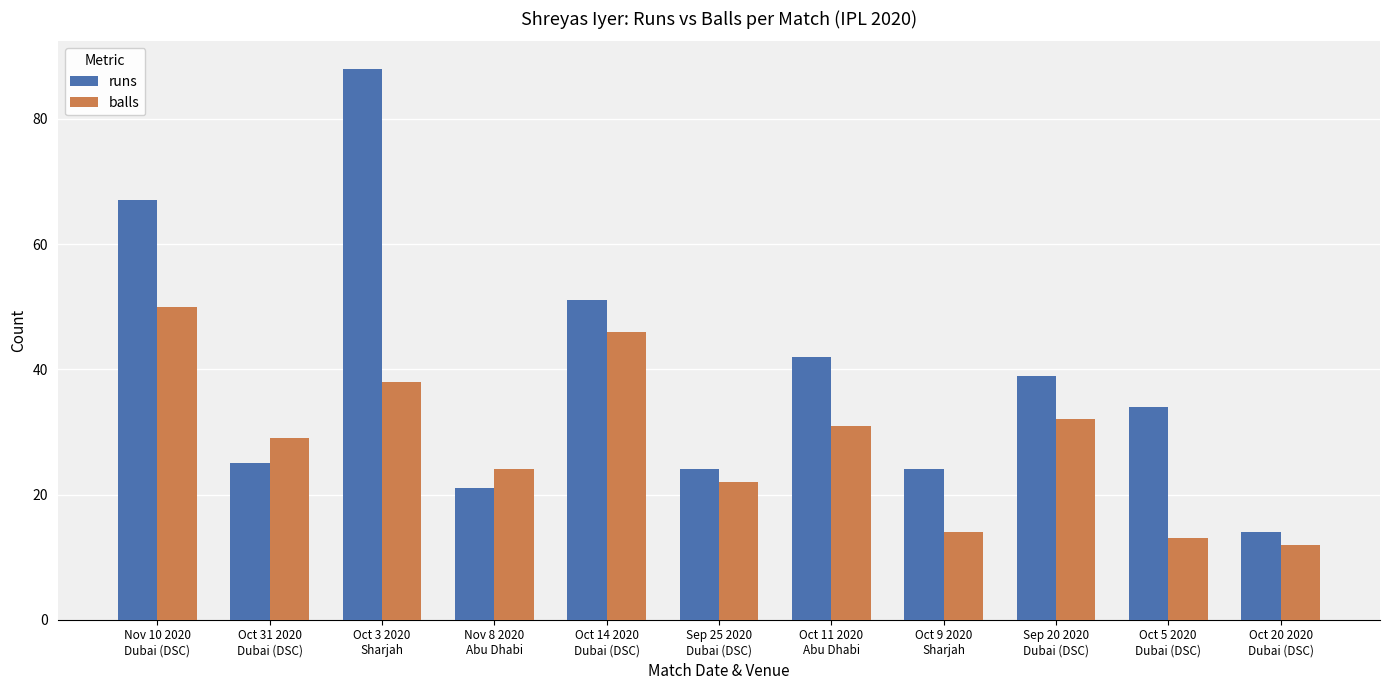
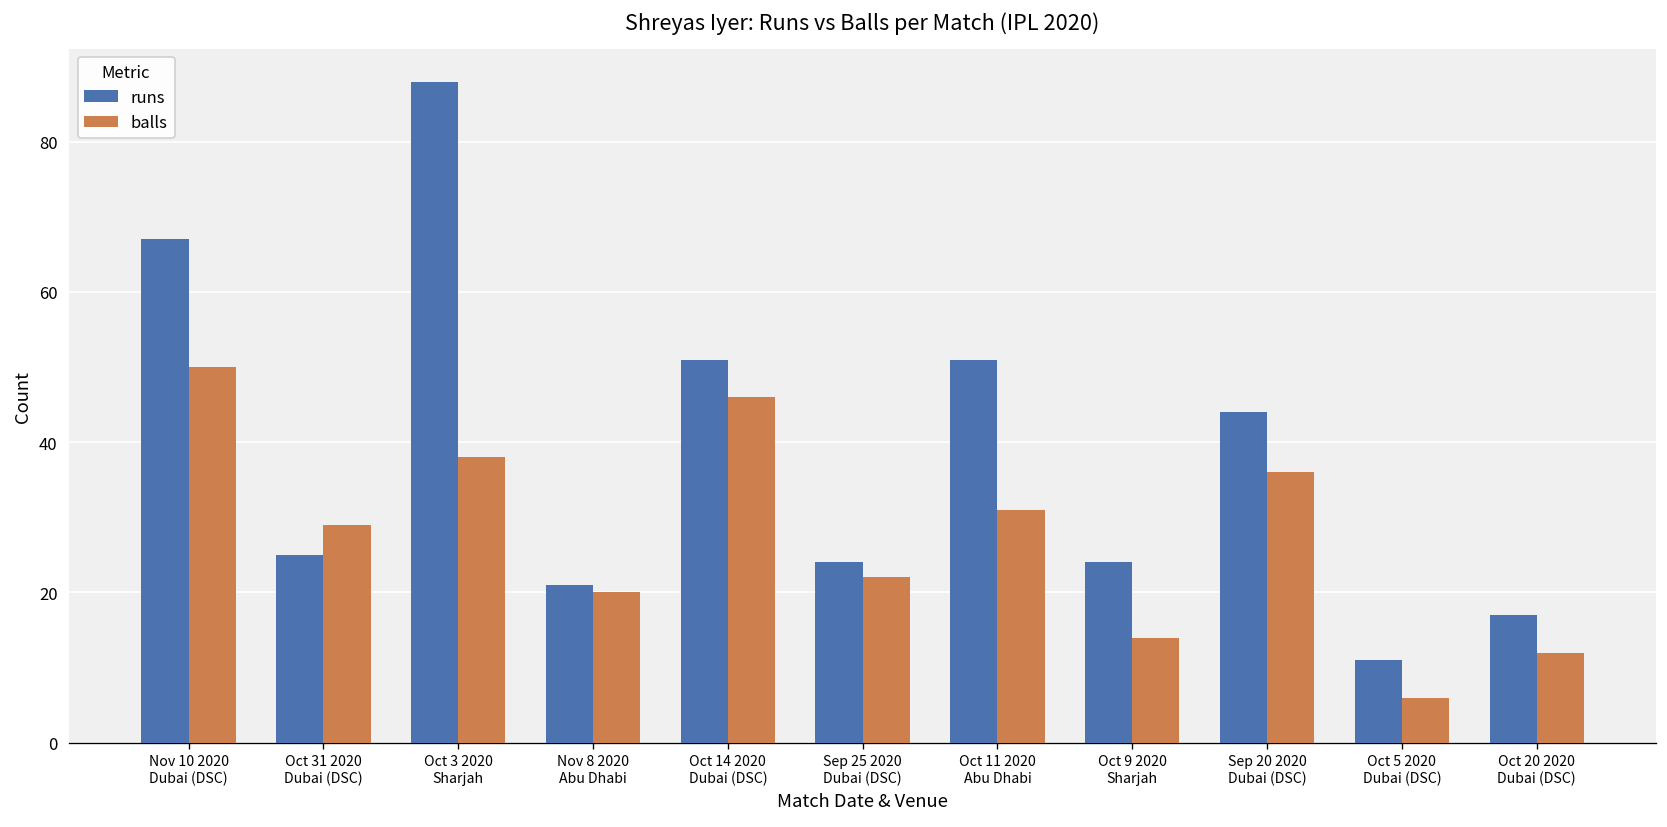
balls, Nov 8 2020 Abu Dhabi: 24 -> 20
runs, Oct 11 2020 Abu Dhabi: 42 -> 51
runs, Sep 20 2020 Dubai (DSC): 39 -> 44
balls, Sep 20 2020 Dubai (DSC): 32 -> 36
runs, Oct 5 2020 Dubai (DSC): 34 -> 11
balls, Oct 5 2020 Dubai (DSC): 13 -> 6
runs, Oct 20 2020 Dubai (DSC): 14 -> 17
